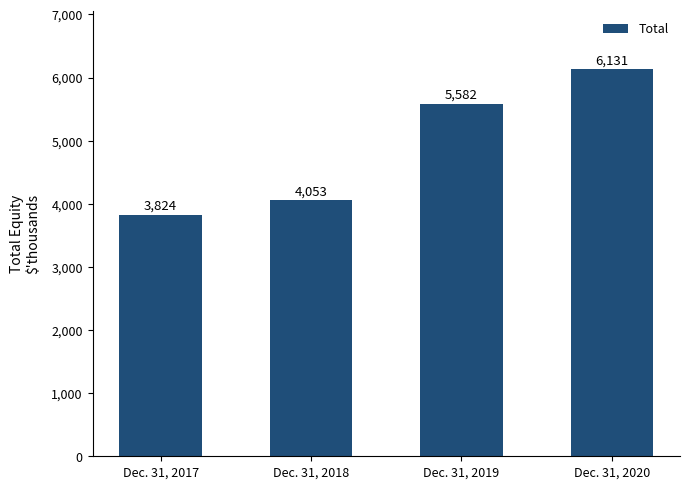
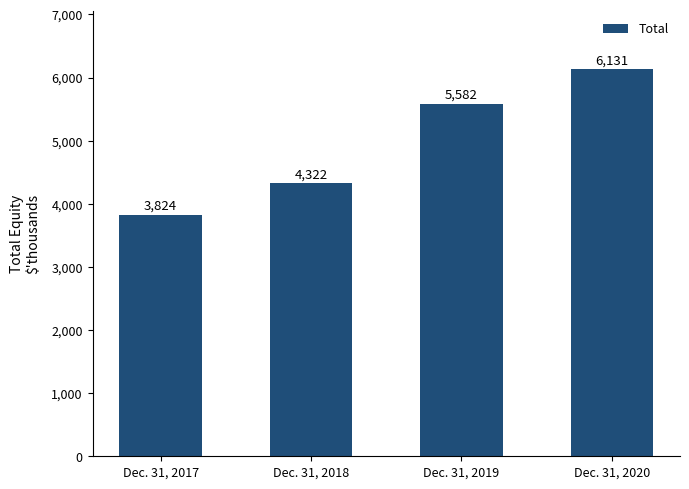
Dec. 31, 2018: 4,053 -> 4,322
